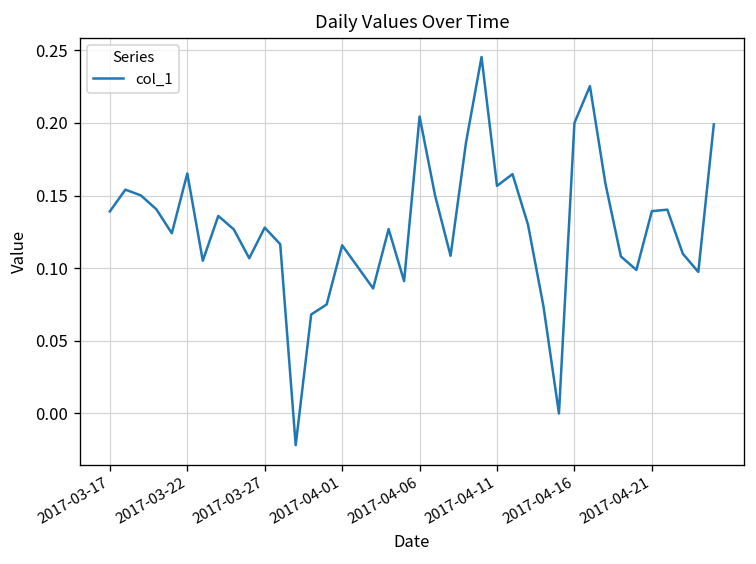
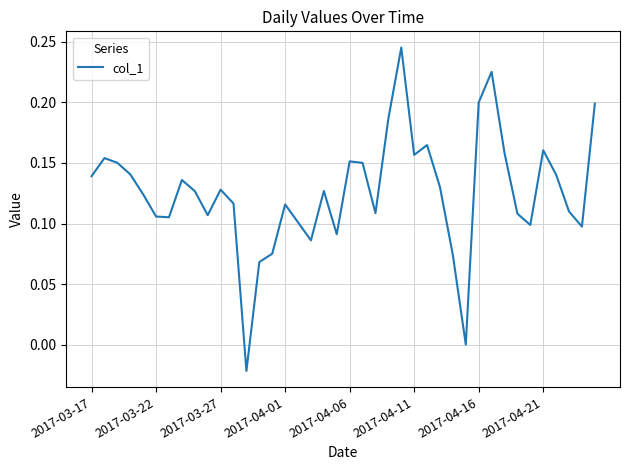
2017-03-22: 0.165 -> 0.106
2017-04-06: 0.204 -> 0.151
2017-04-21: 0.139 -> 0.161
